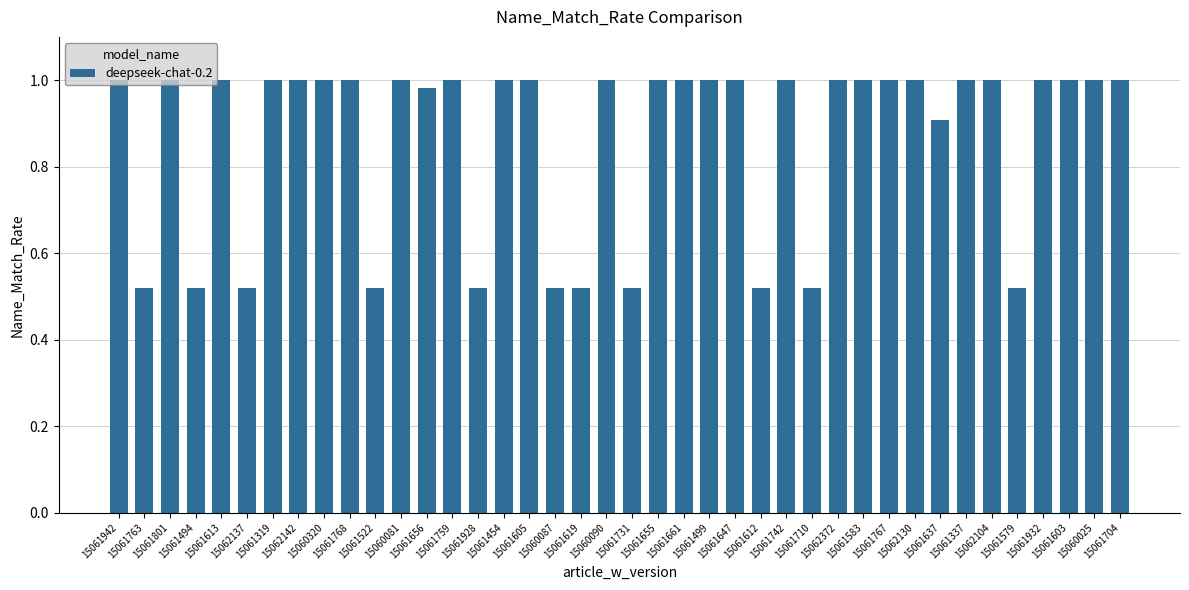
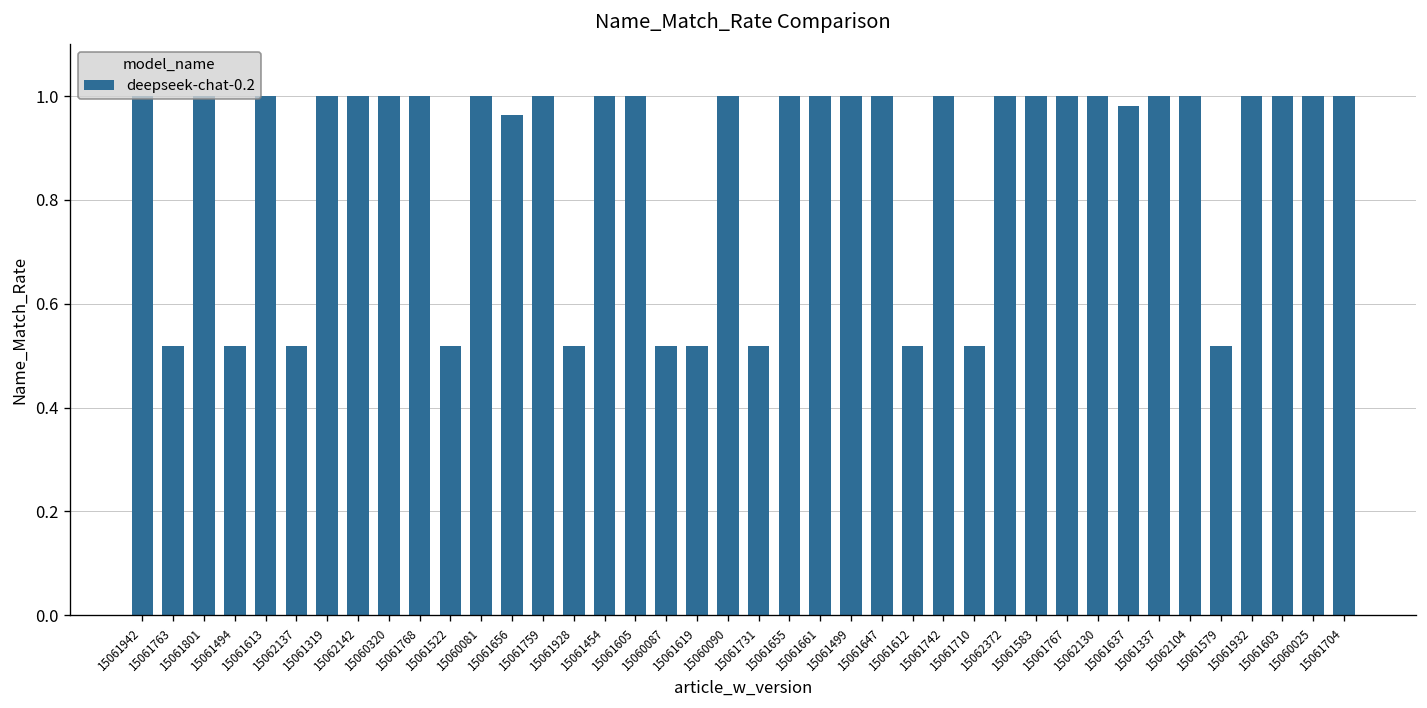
15061656: 0.98 -> 0.96
15061637: 0.91 -> 0.98
